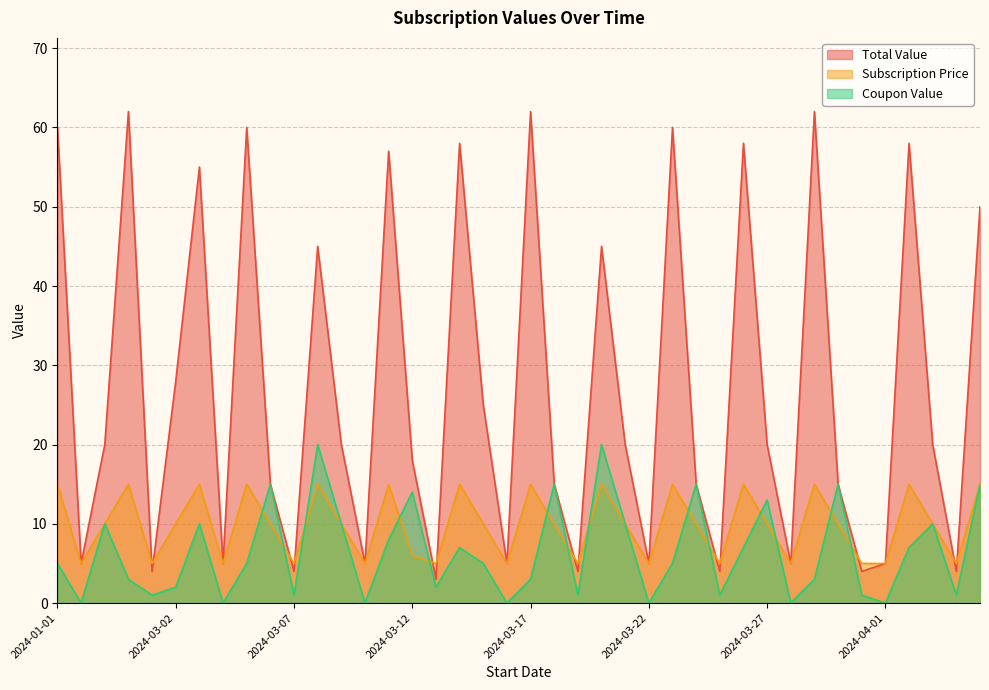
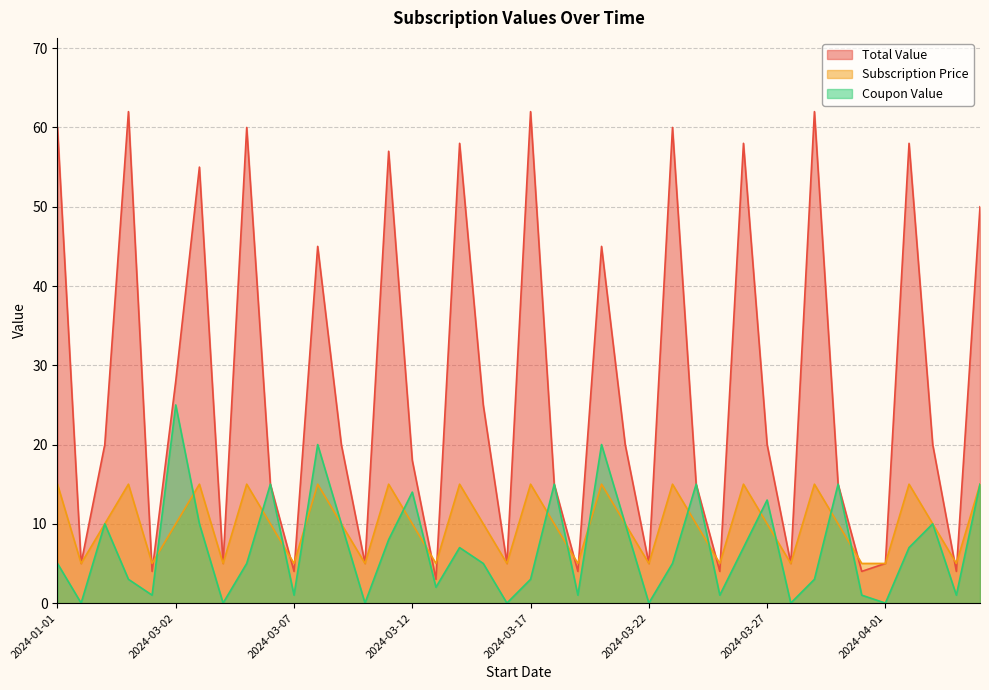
Coupon Value, 2024-03-02: 2 -> 25
Subscription Price, 2024-03-12: 6 -> 10
